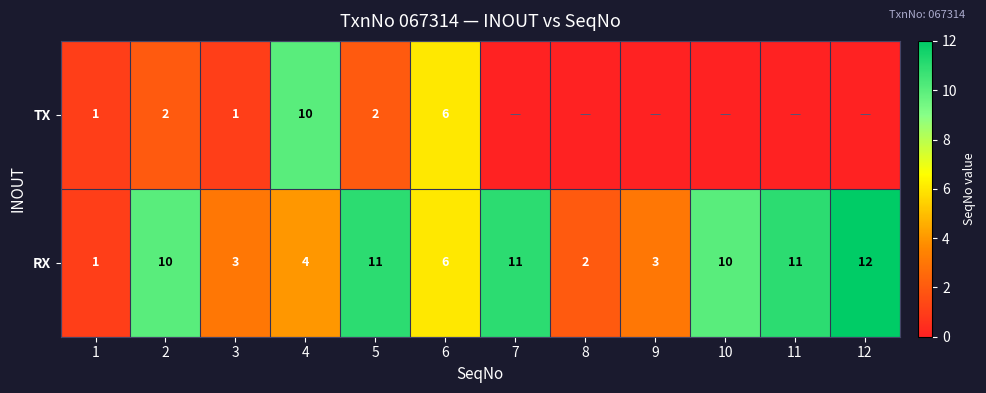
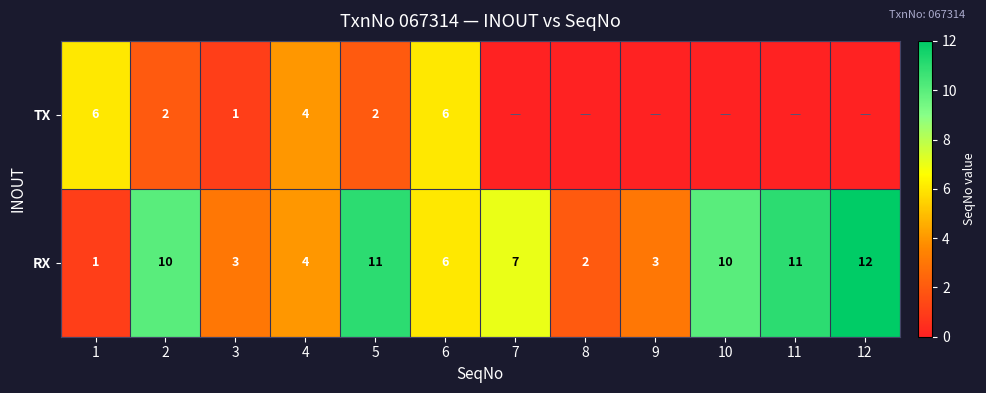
TX, 1: 1 -> 6
TX, 4: 10 -> 4
RX, 7: 11 -> 7
